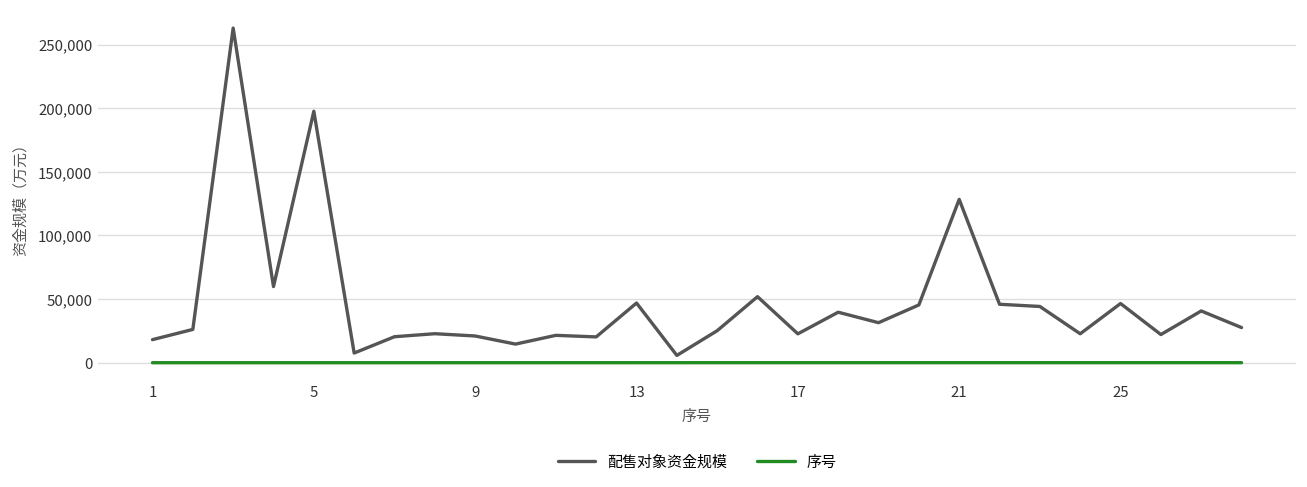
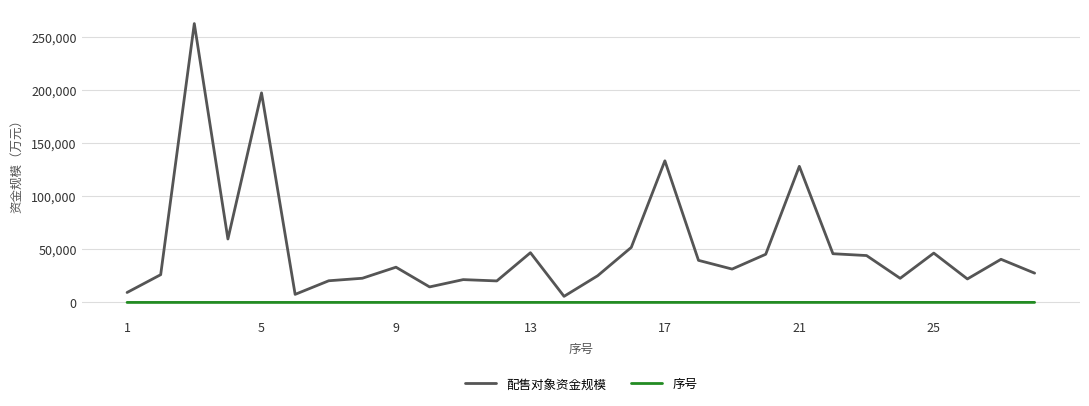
配售对象资金规模, 1: 18,000 -> 9,000
配售对象资金规模, 9: 21,000 -> 33,000
配售对象资金规模, 17: 23,000 -> 134,000
